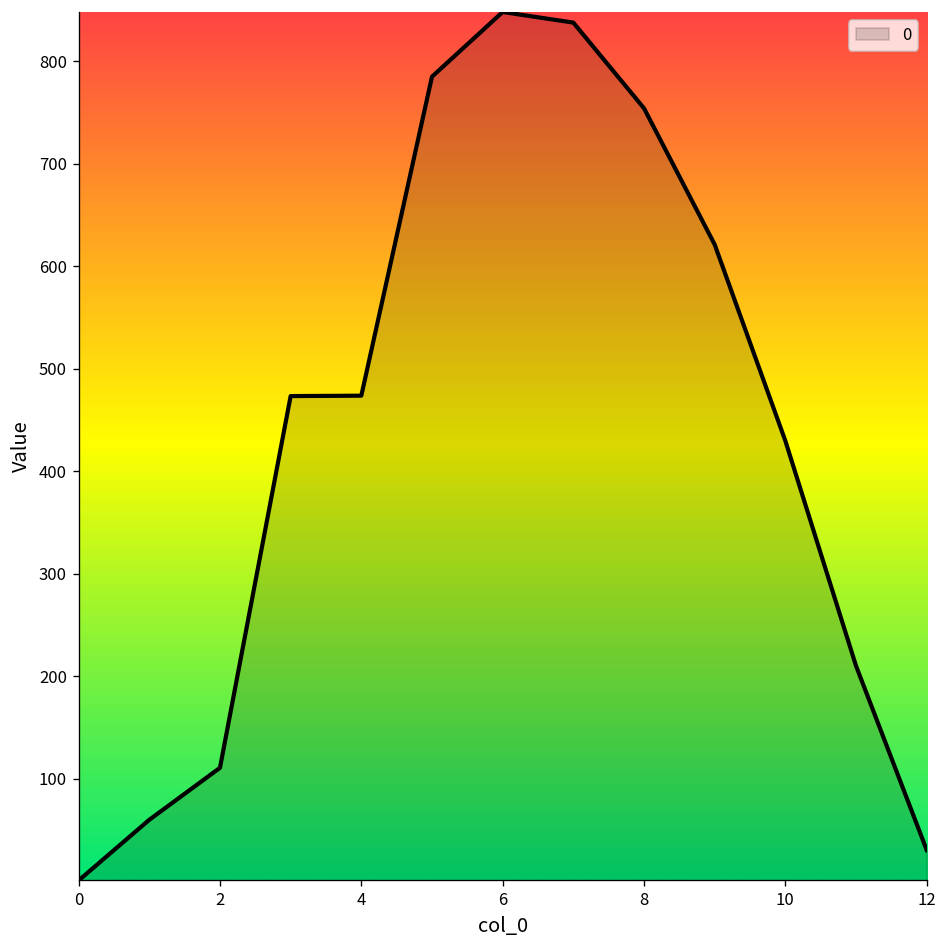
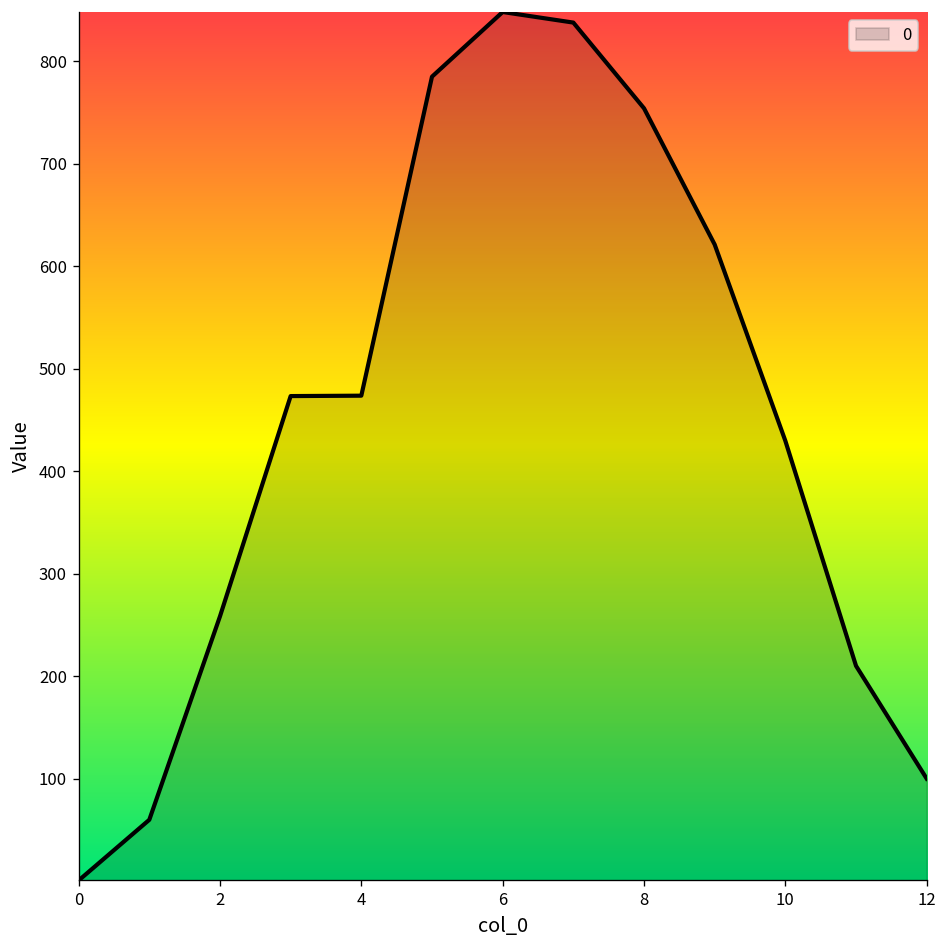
2: 110 -> 260
12: 30 -> 100
